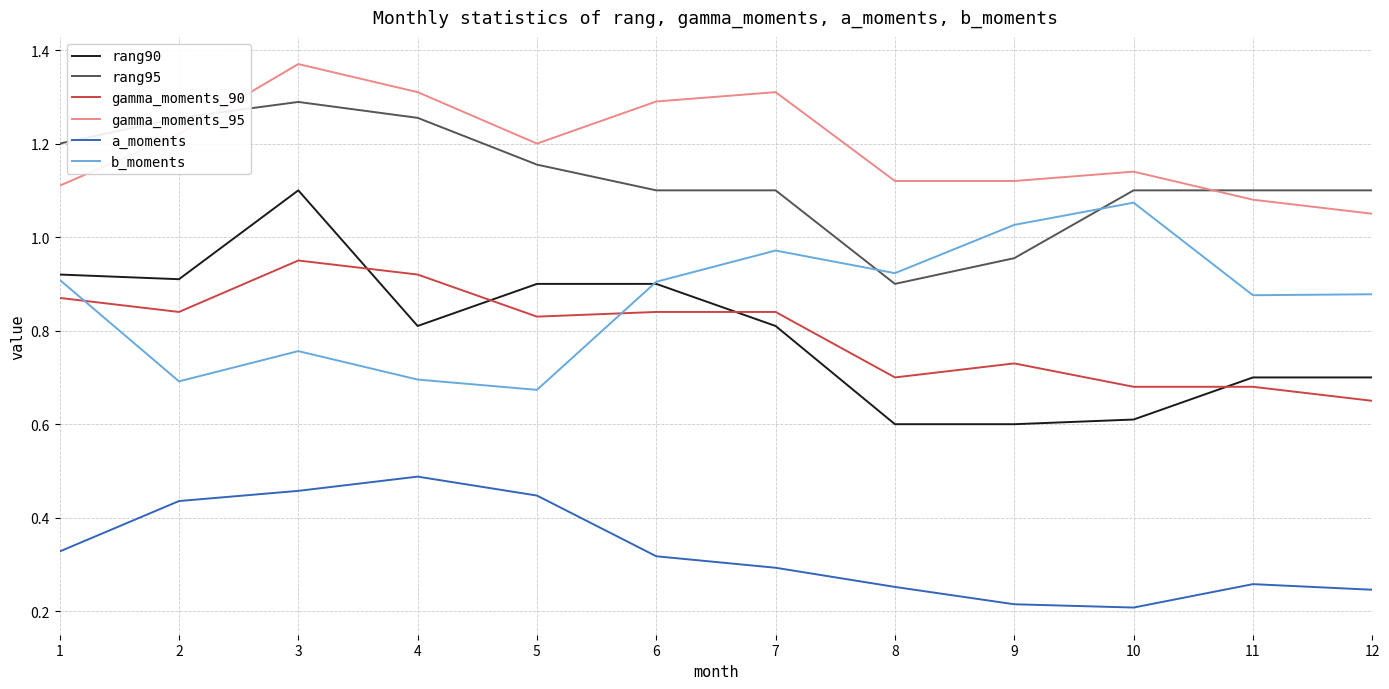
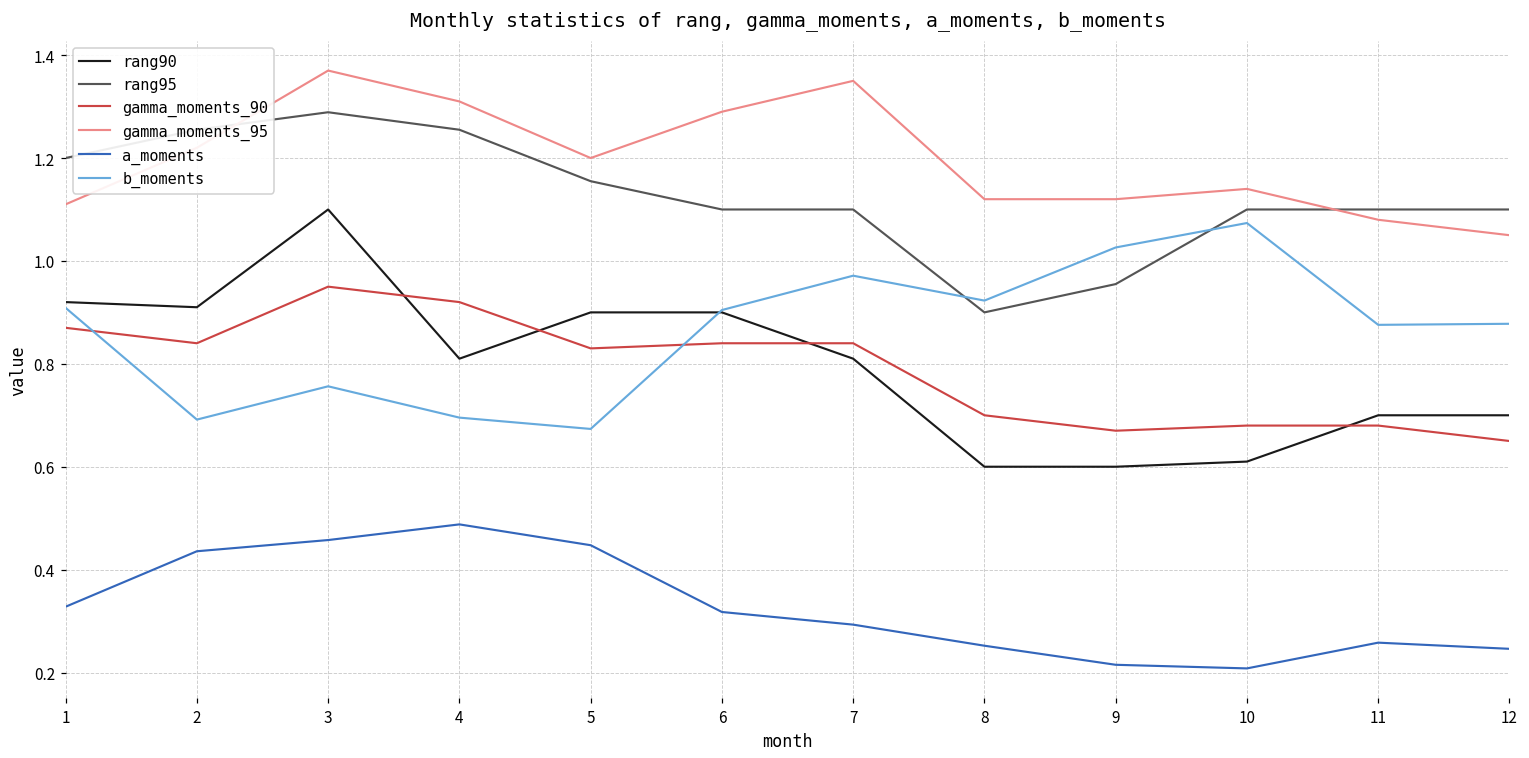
gamma_moments_95, 7: 1.31 -> 1.35
gamma_moments_90, 9: 0.73 -> 0.67
